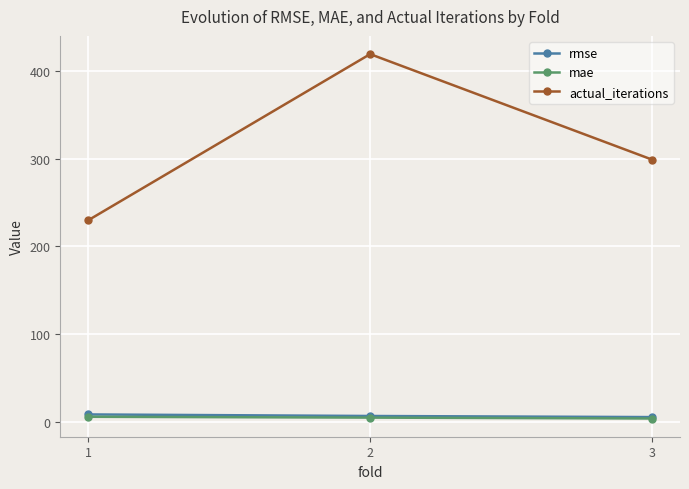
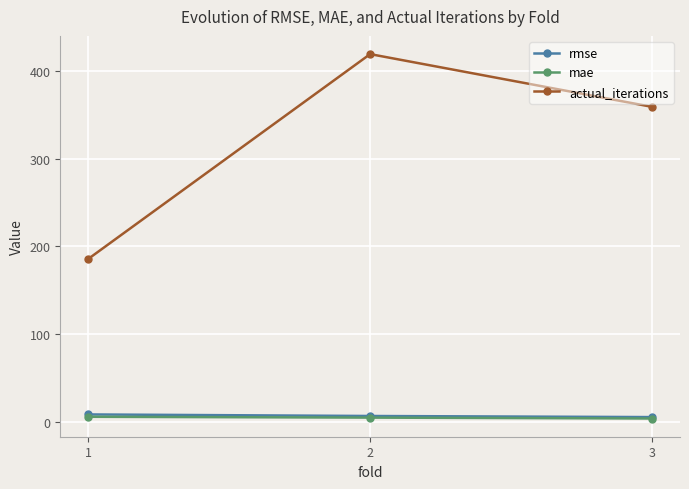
actual_iterations, 1: 230 -> 190
actual_iterations, 3: 300 -> 360
